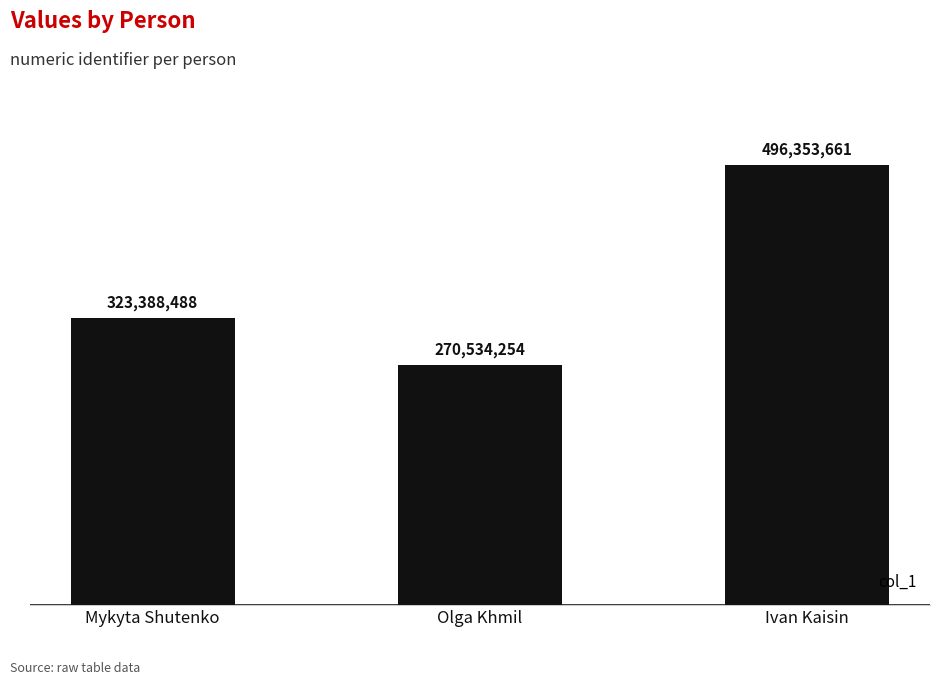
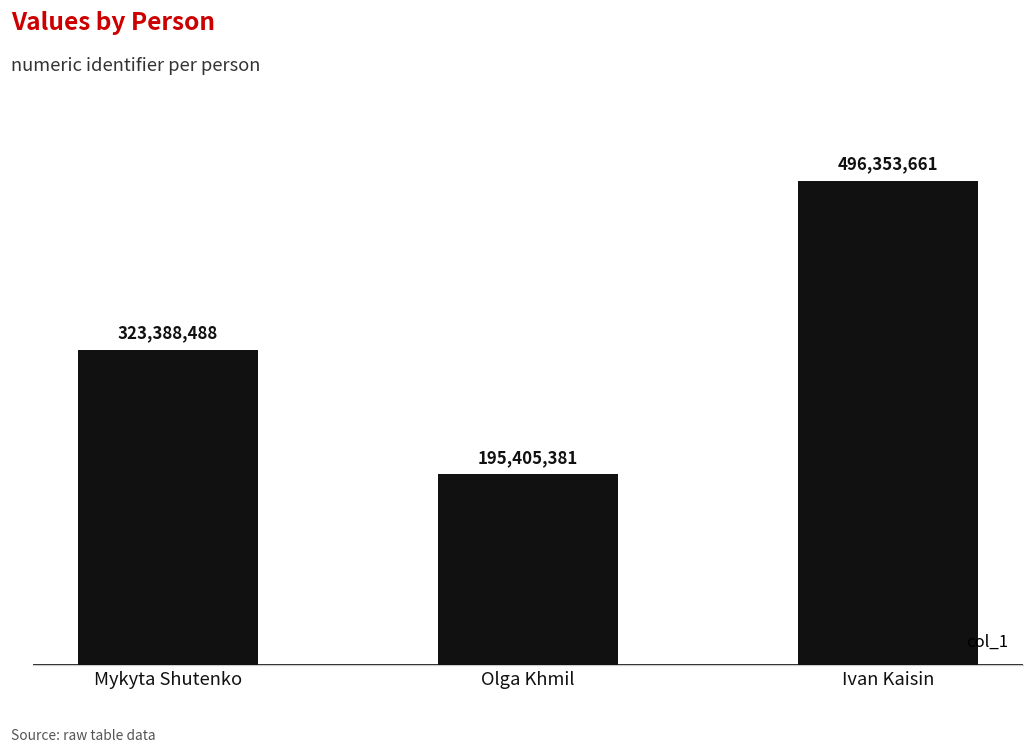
Olga Khmil: 270,534,254 -> 195,405,381
